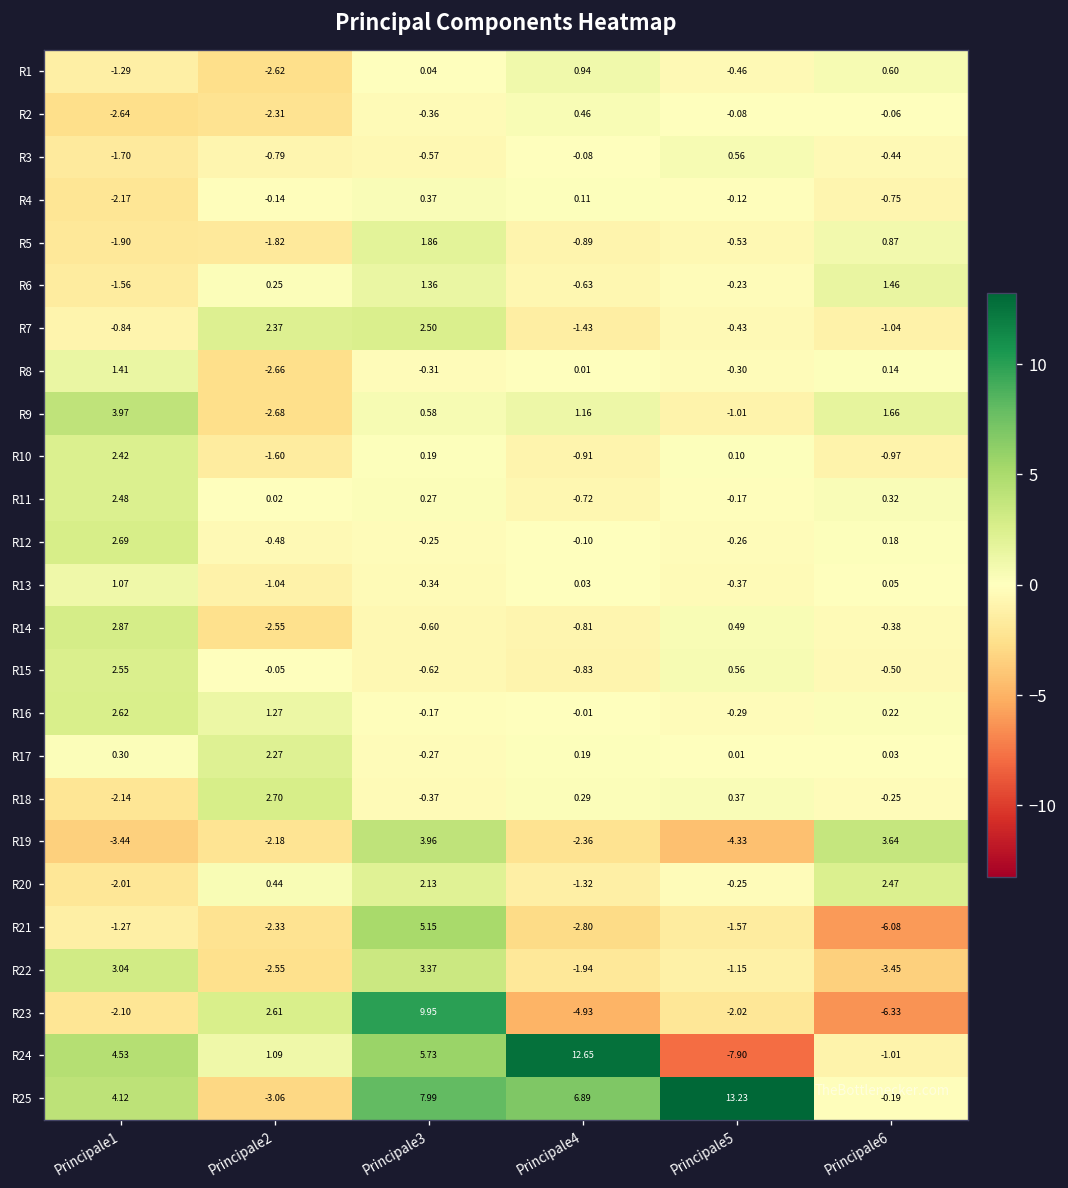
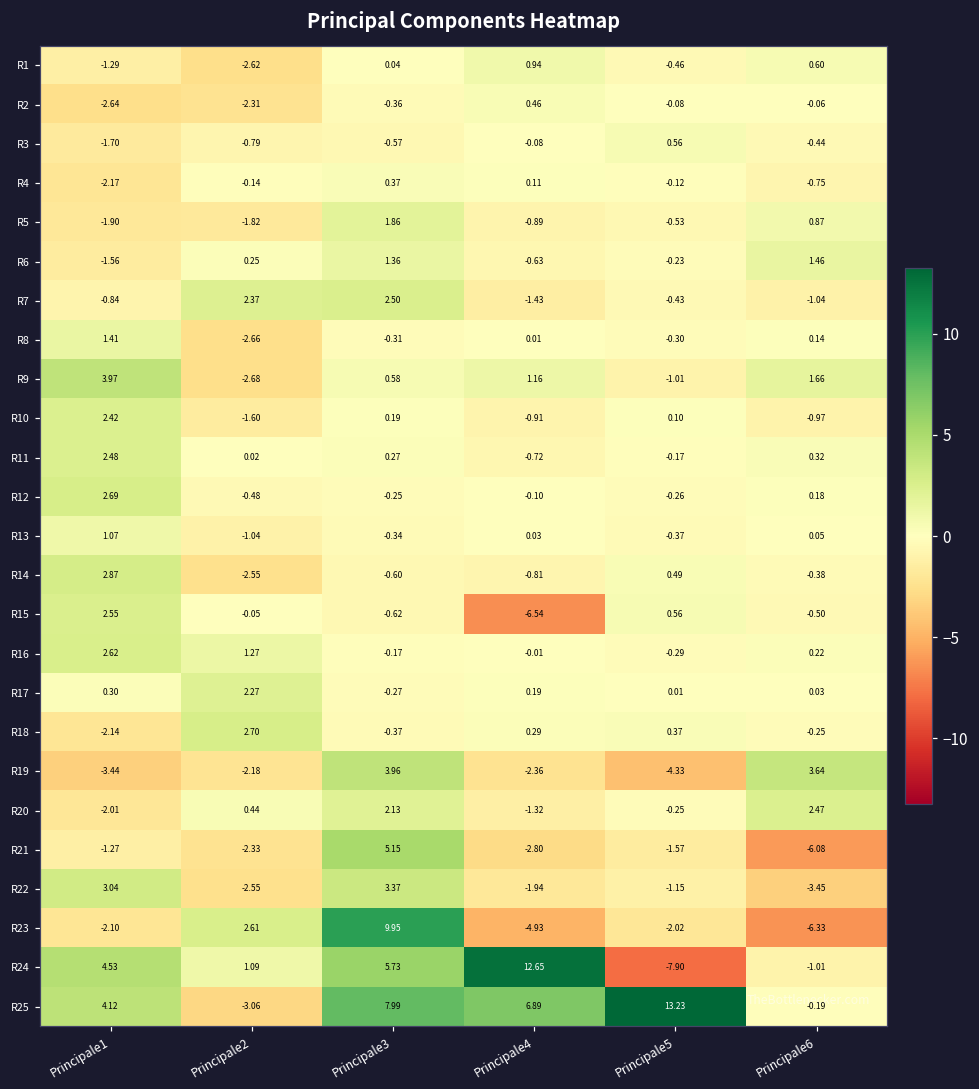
R15, Principale4: -0.83 -> -6.54
